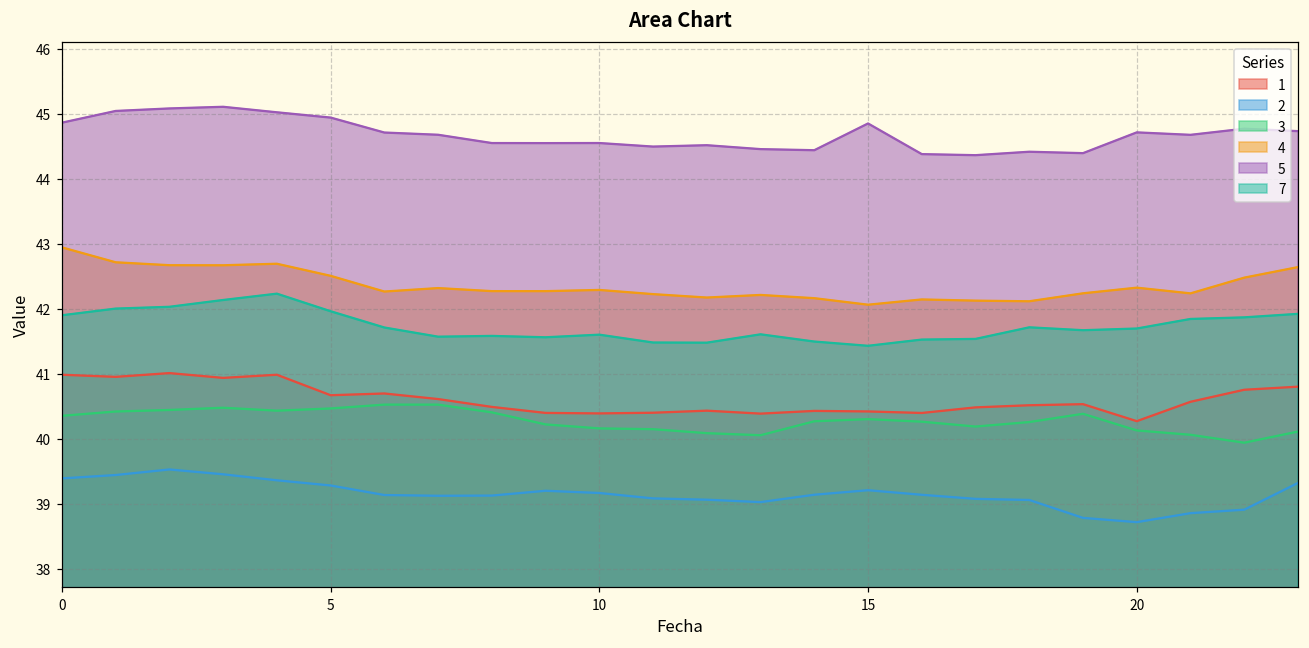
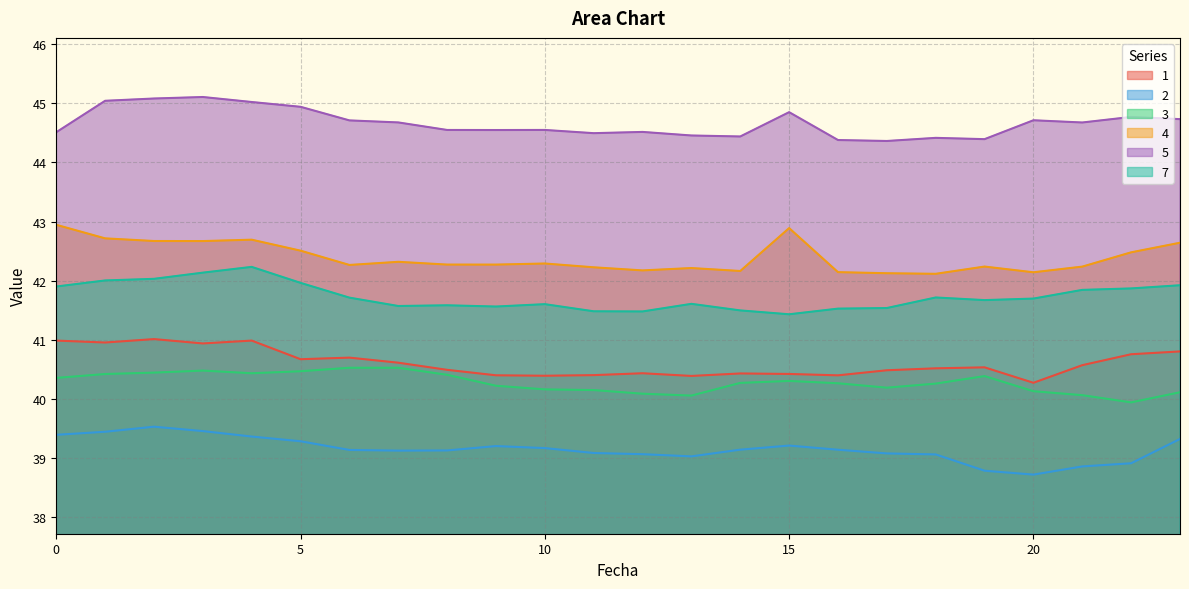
5, 0: 44.9 -> 44.5
4, 15: 42.1 -> 42.9
4, 20: 42.3 -> 42.1
